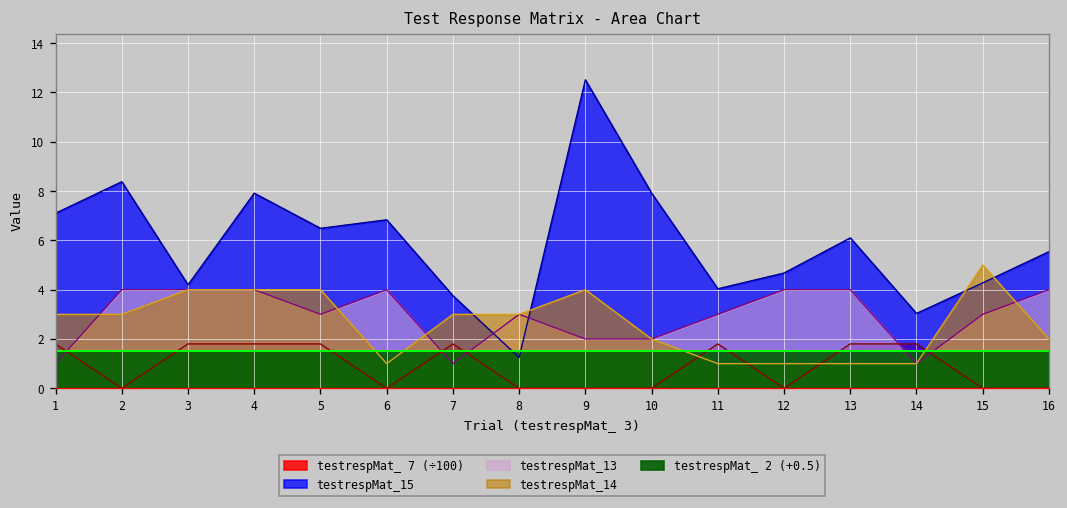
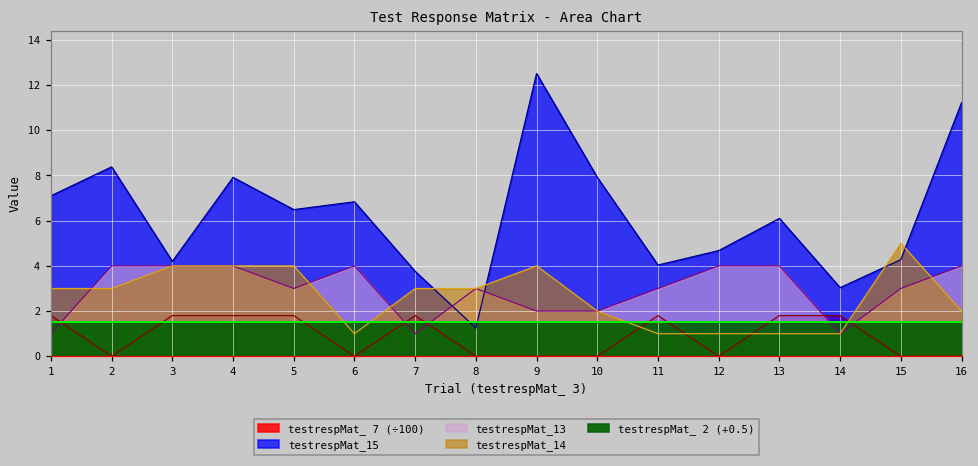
testrespMat_15, 16: 5.5 -> 11.2
